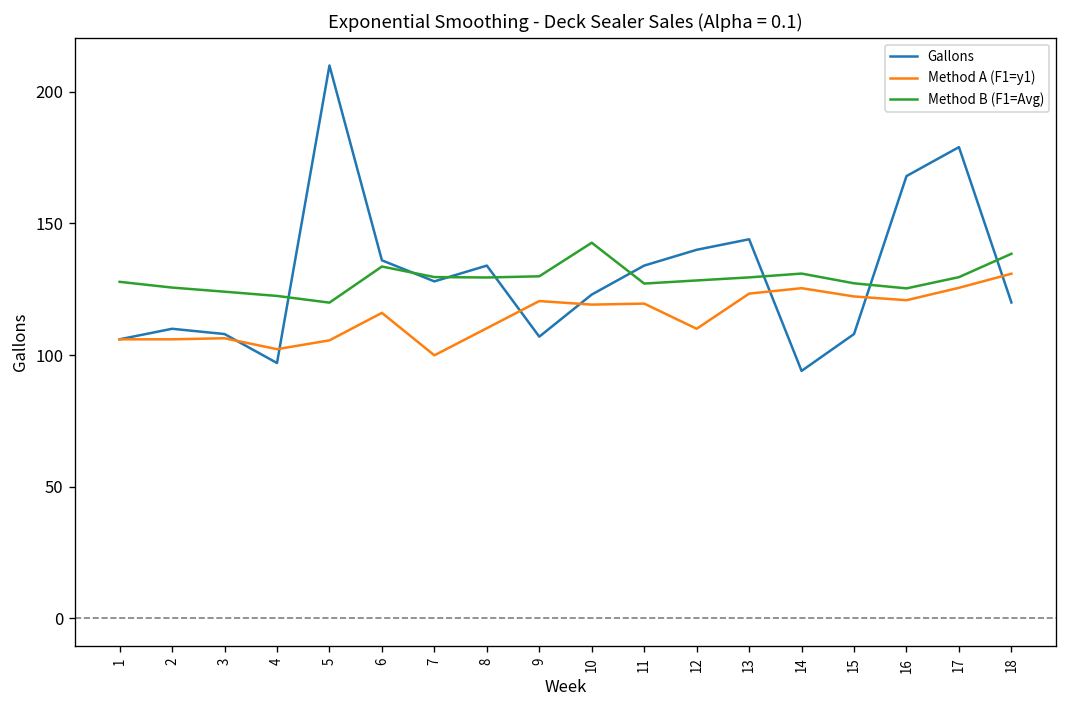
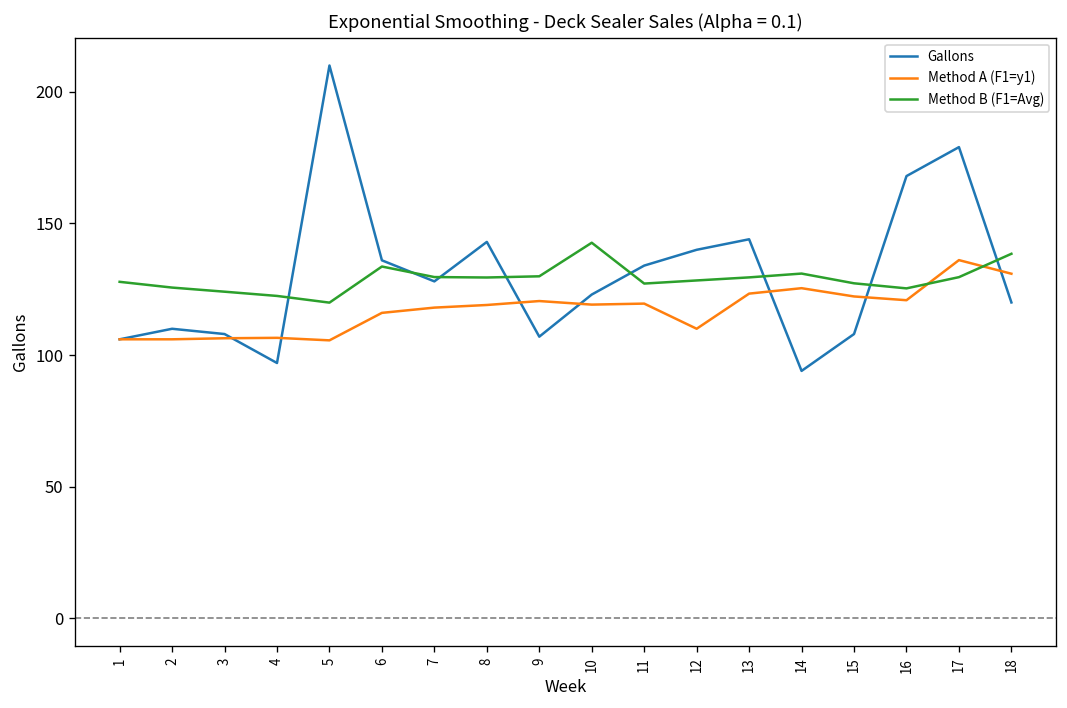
Method A (F1=y1), 4: 102 -> 107
Method A (F1=y1), 7: 100 -> 118
Gallons, 8: 134 -> 143
Method A (F1=y1), 8: 110 -> 119
Method A (F1=y1), 17: 126 -> 136
